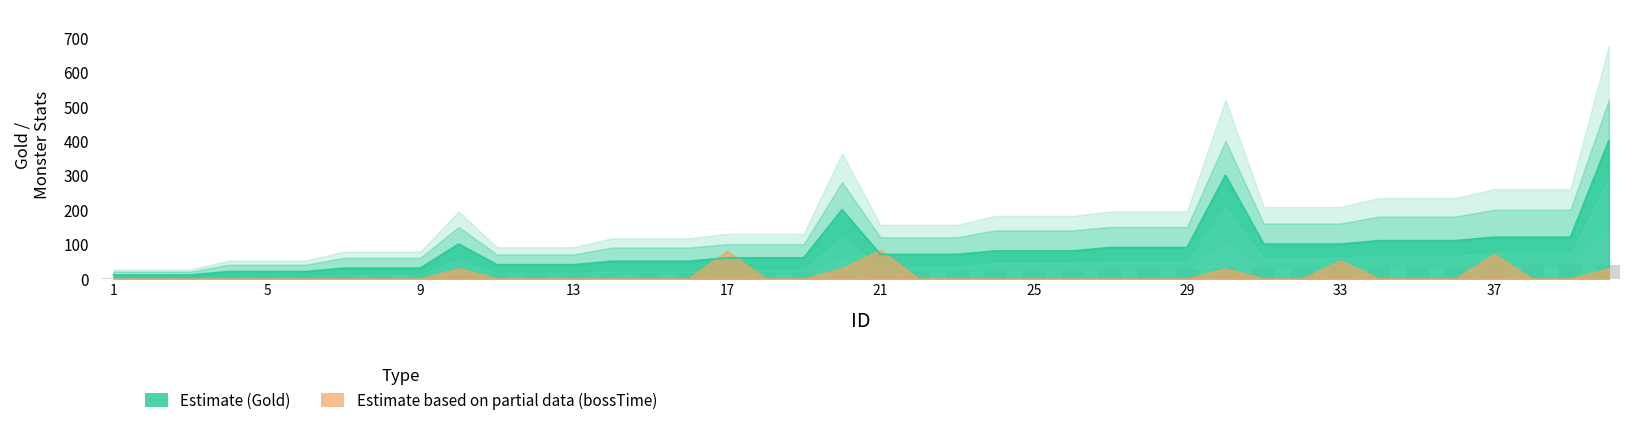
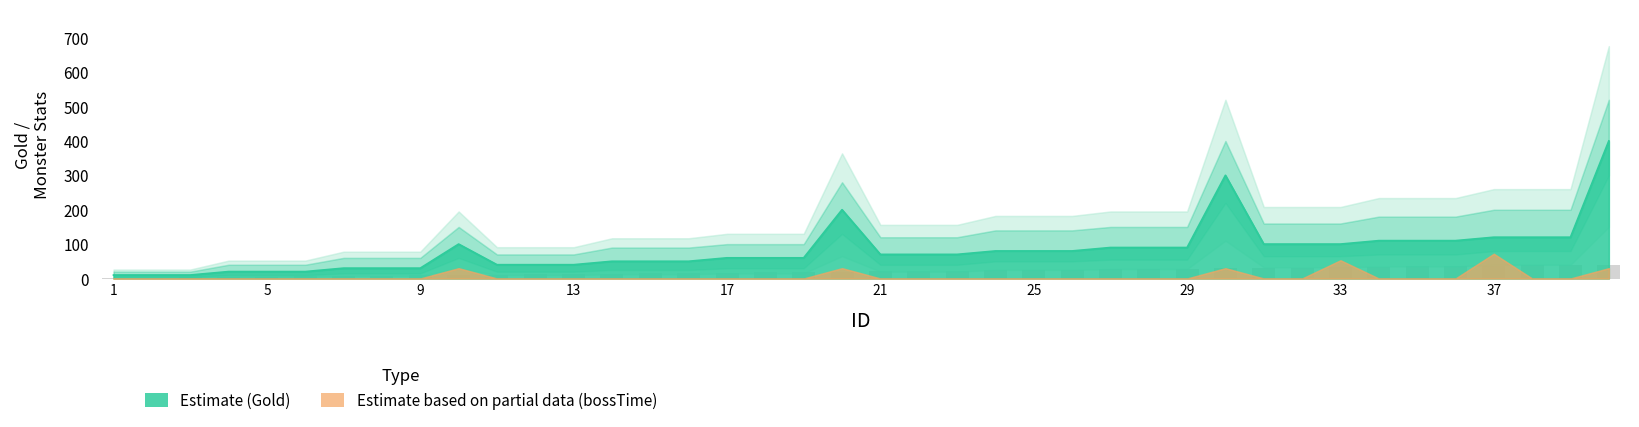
Estimate based on partial data (bossTime), 17: 80 -> 0
Estimate based on partial data (bossTime), 21: 80 -> 0
